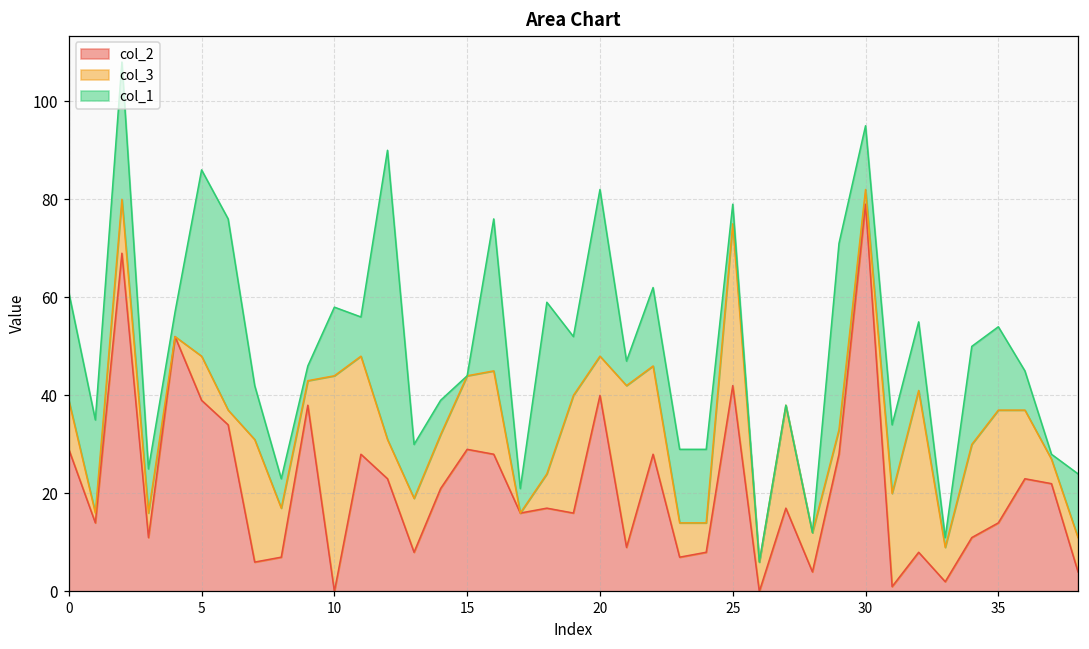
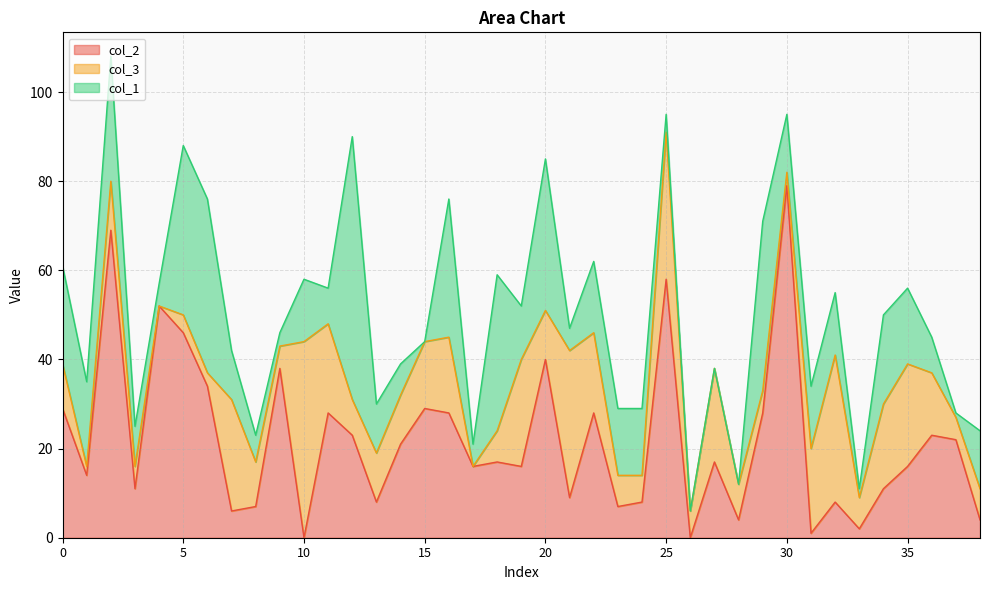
col_2, 5: 39 -> 46
col_3, 5: 9 -> 4
col_3, 20: 8 -> 11
col_2, 25: 42 -> 58
col_2, 35: 14 -> 16
